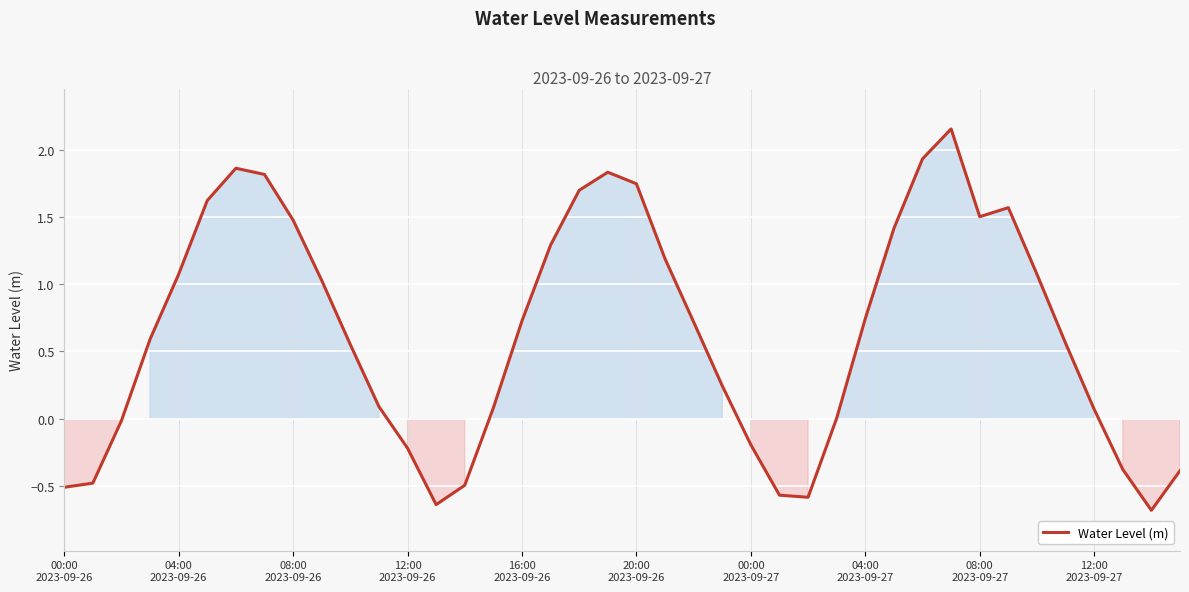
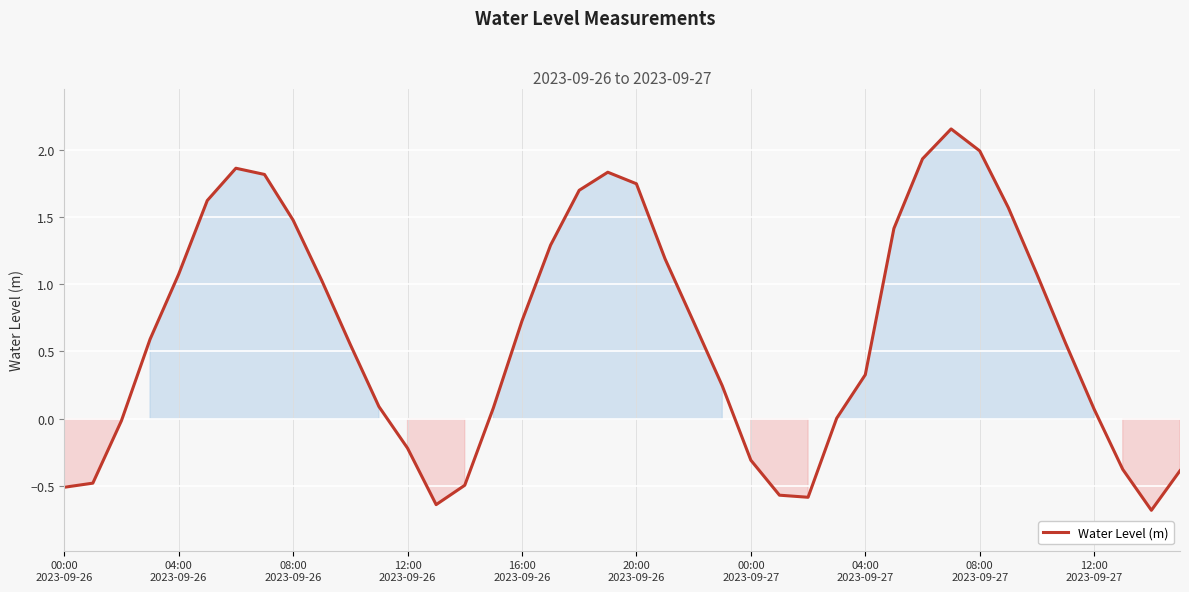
00:00 2023-09-27: -0.19 -> -0.31
04:00 2023-09-27: 0.74 -> 0.33
08:00 2023-09-27: 1.50 -> 1.99
